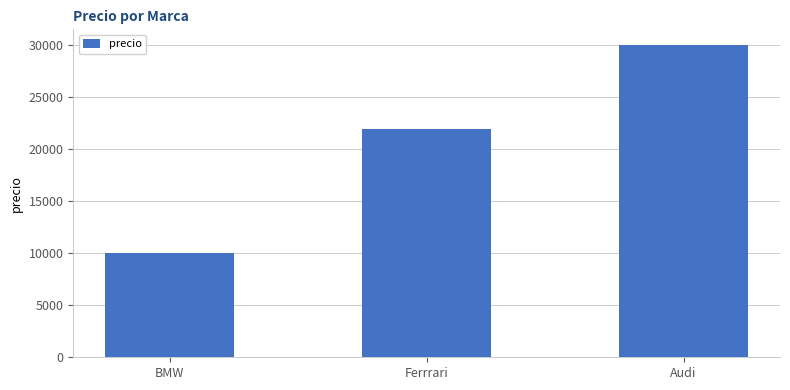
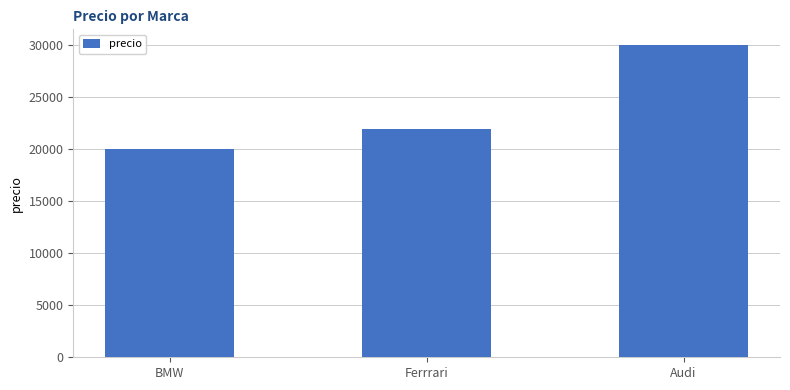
BMW: 10000 -> 20000
